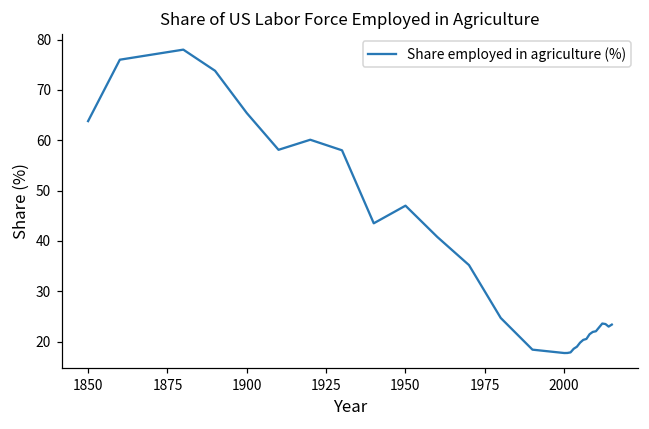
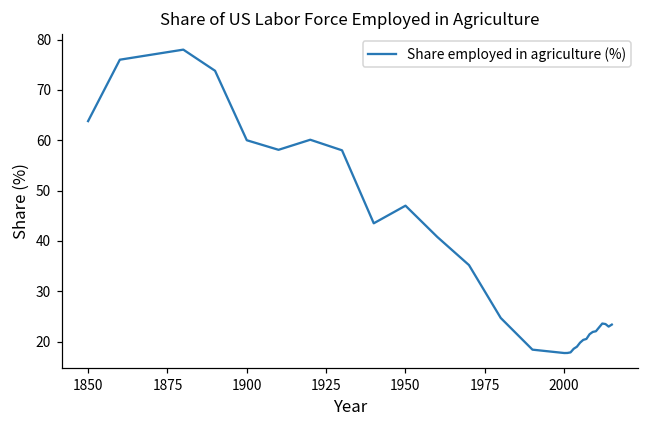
1900: 65 -> 60
